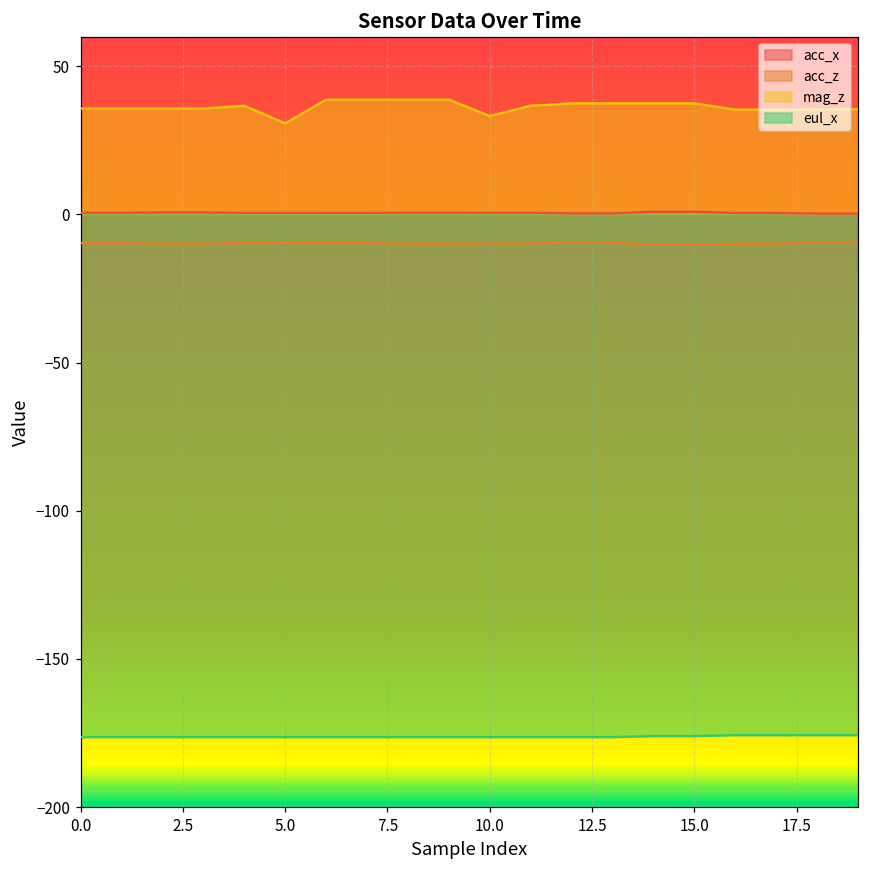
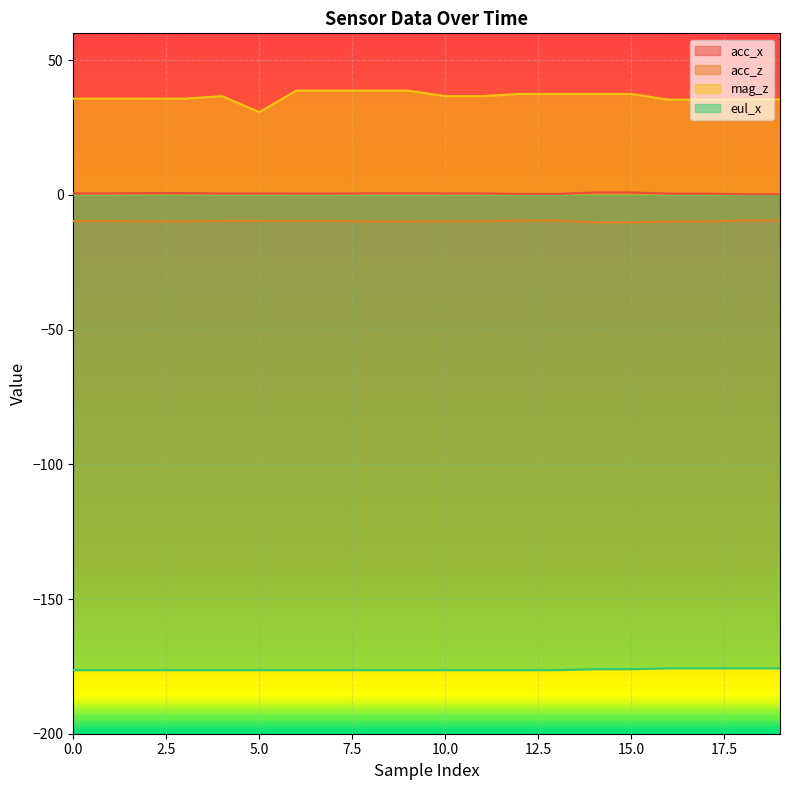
mag_z, 10.0: 33 -> 37
